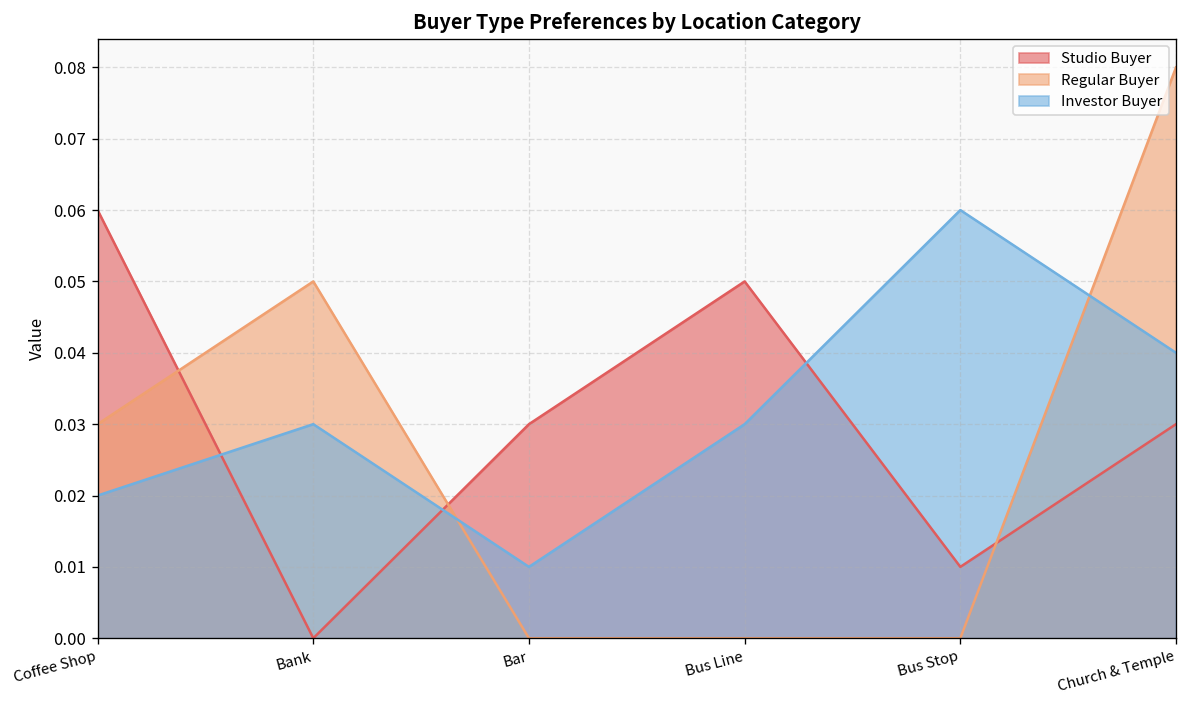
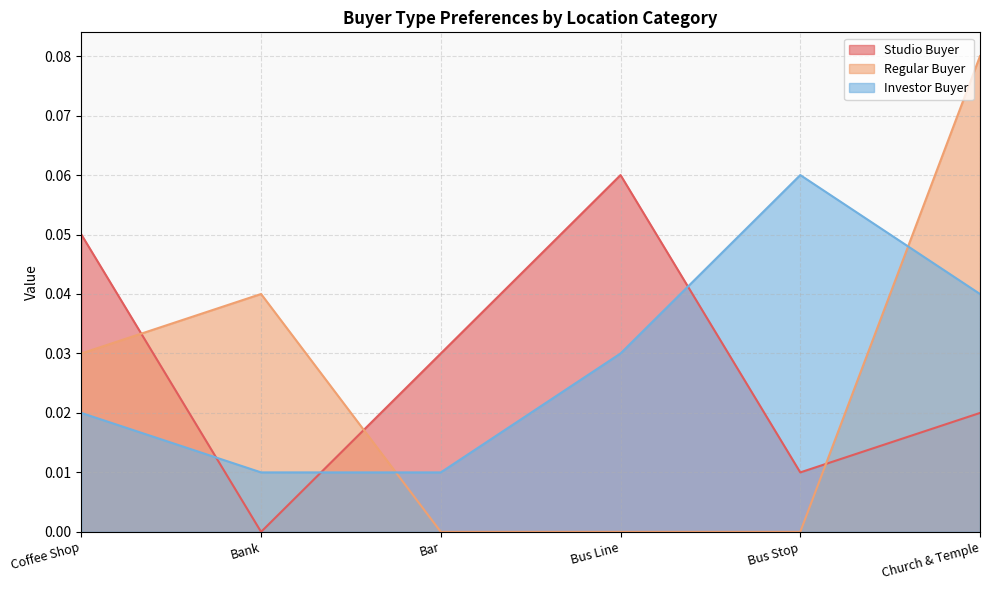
Studio Buyer, Coffee Shop: 0.06 -> 0.05
Regular Buyer, Bank: 0.05 -> 0.04
Investor Buyer, Bank: 0.03 -> 0.01
Studio Buyer, Bus Line: 0.05 -> 0.06
Studio Buyer, Church & Temple: 0.03 -> 0.02
